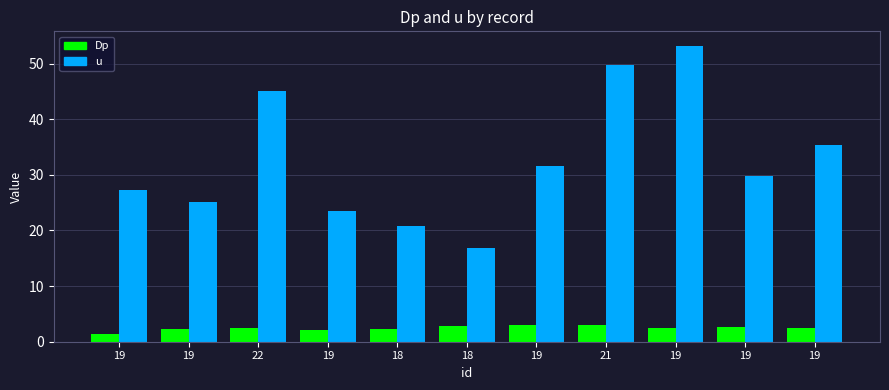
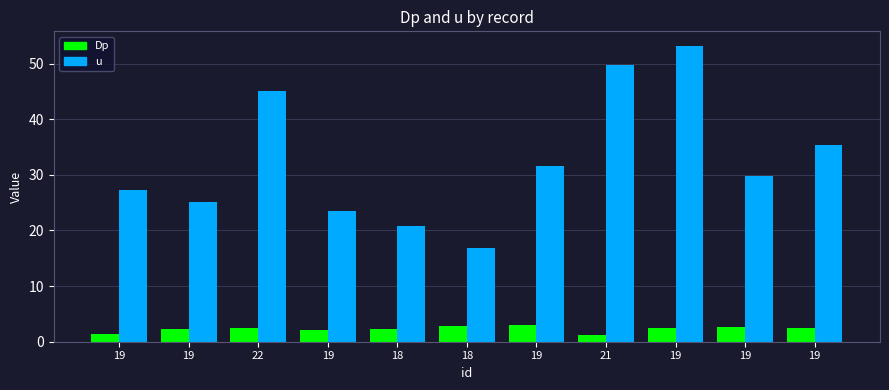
Dp, 21: 3 -> 1
